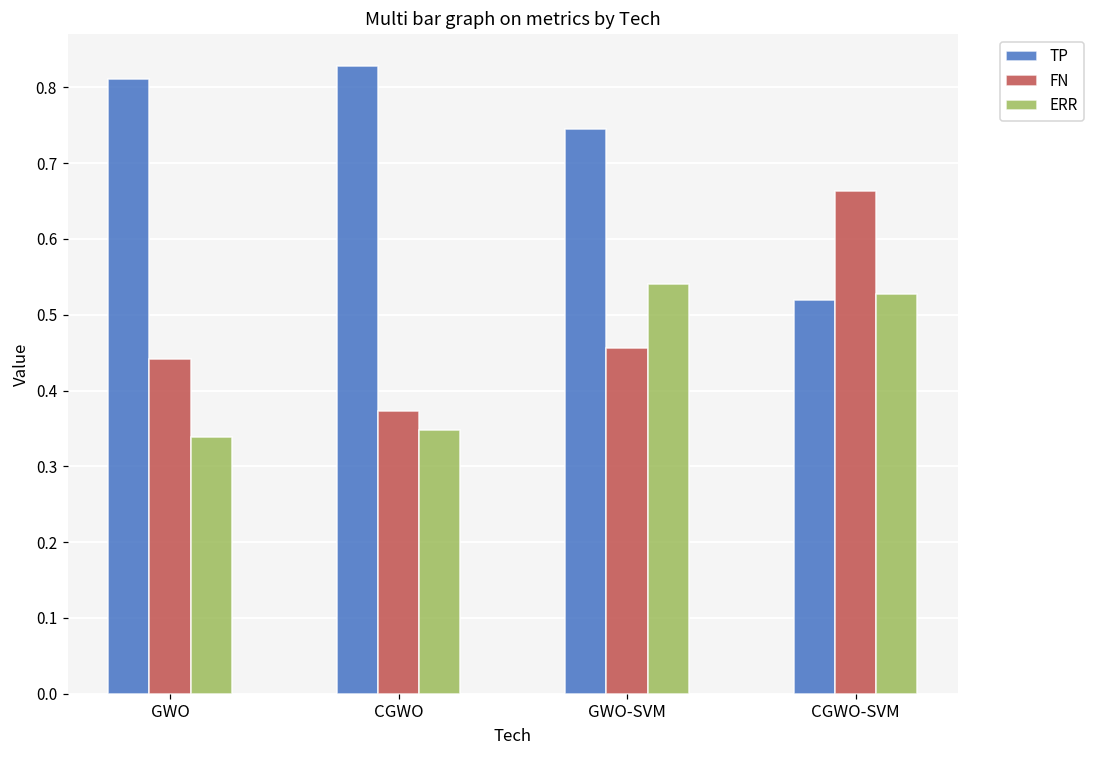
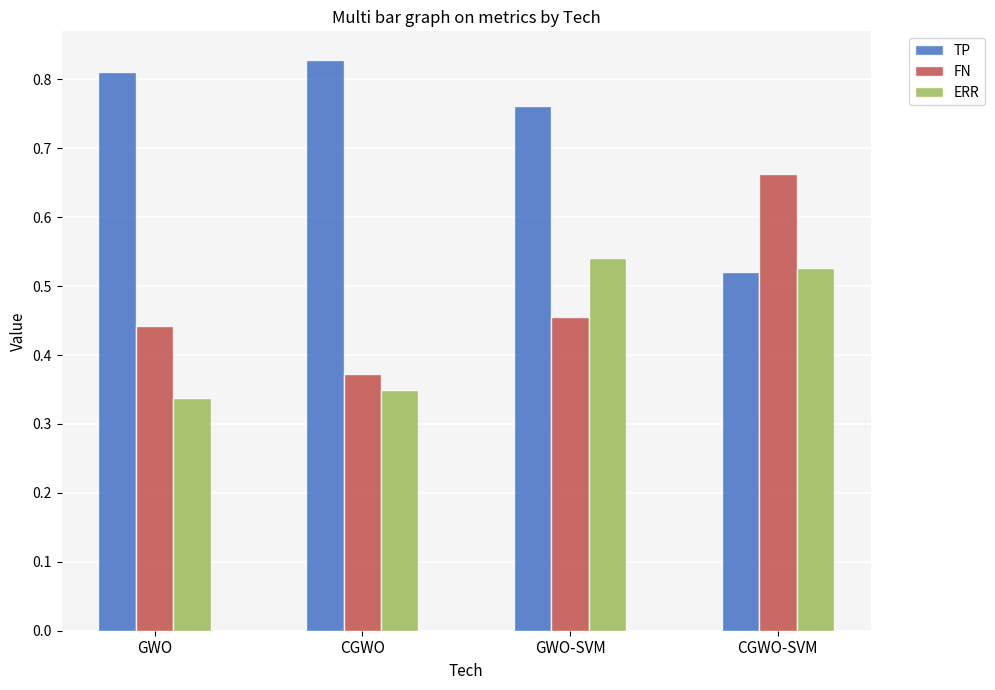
TP, GWO-SVM: 0.75 -> 0.76
